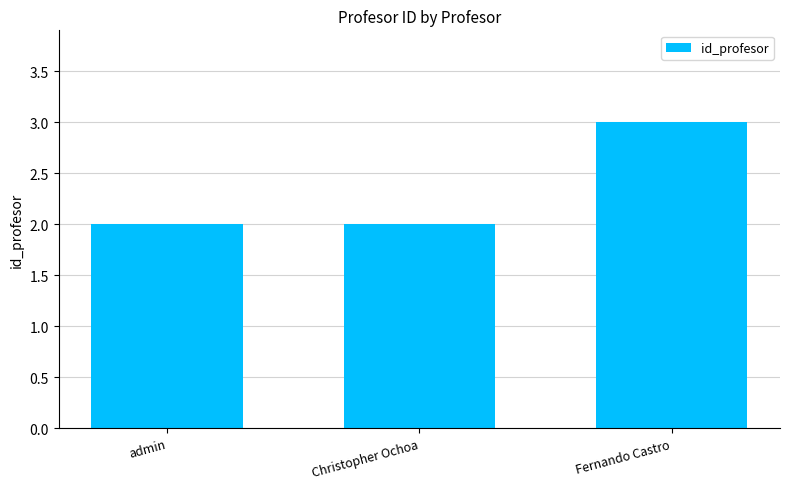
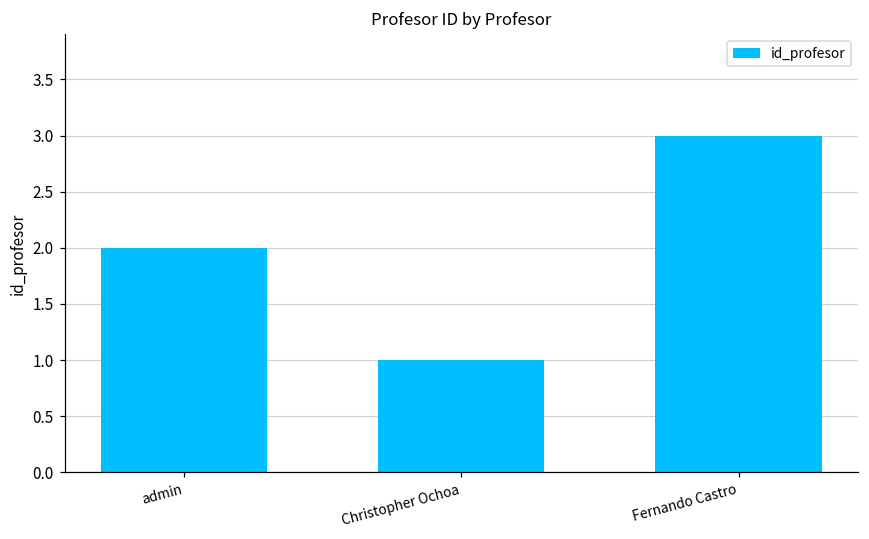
Christopher Ochoa: 2 -> 1
